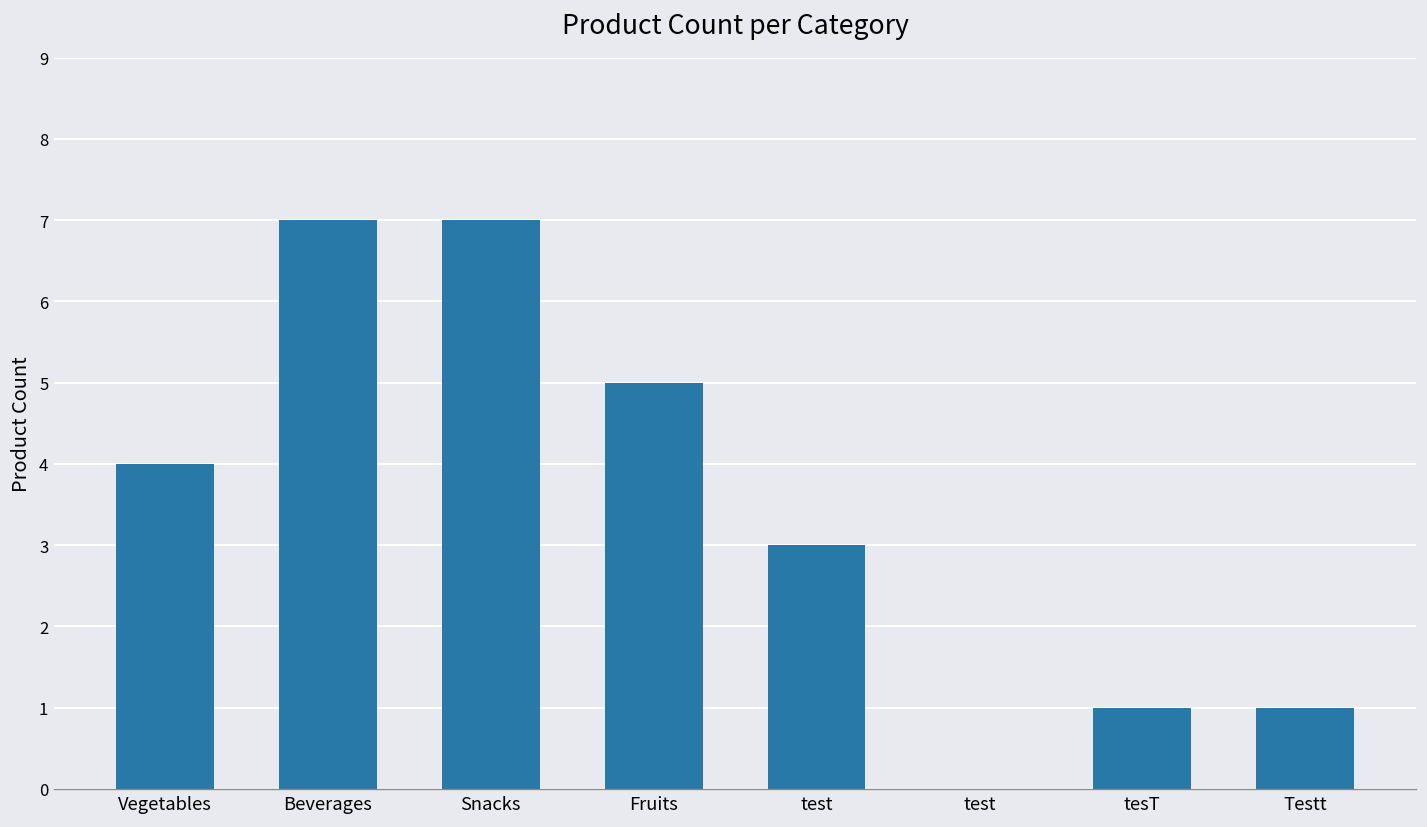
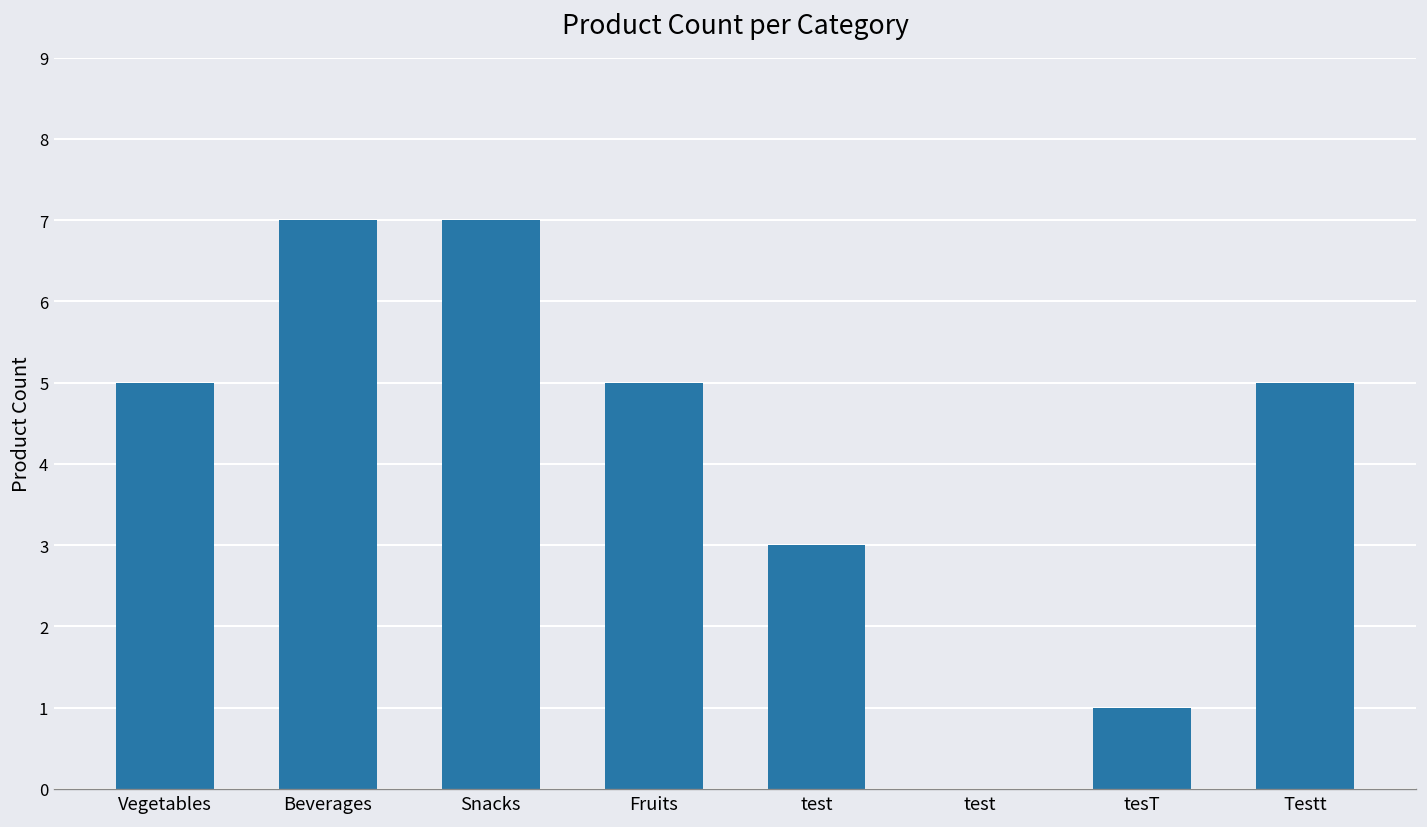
Vegetables: 4 -> 5
Testt: 1 -> 5
